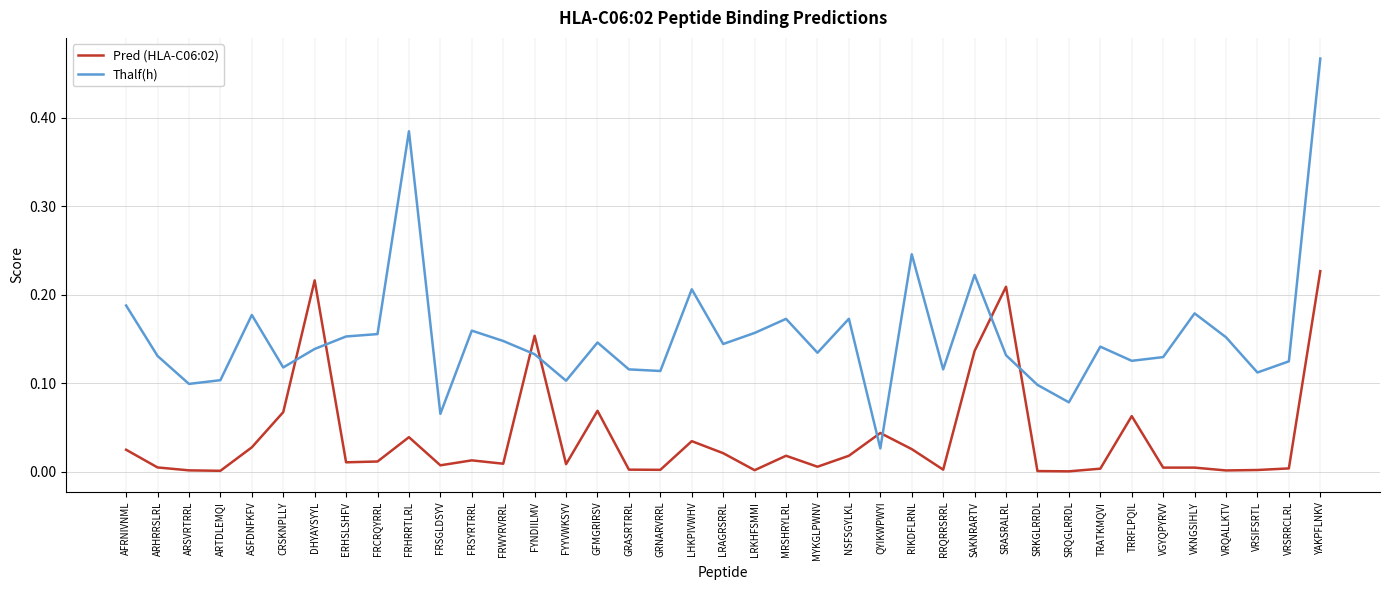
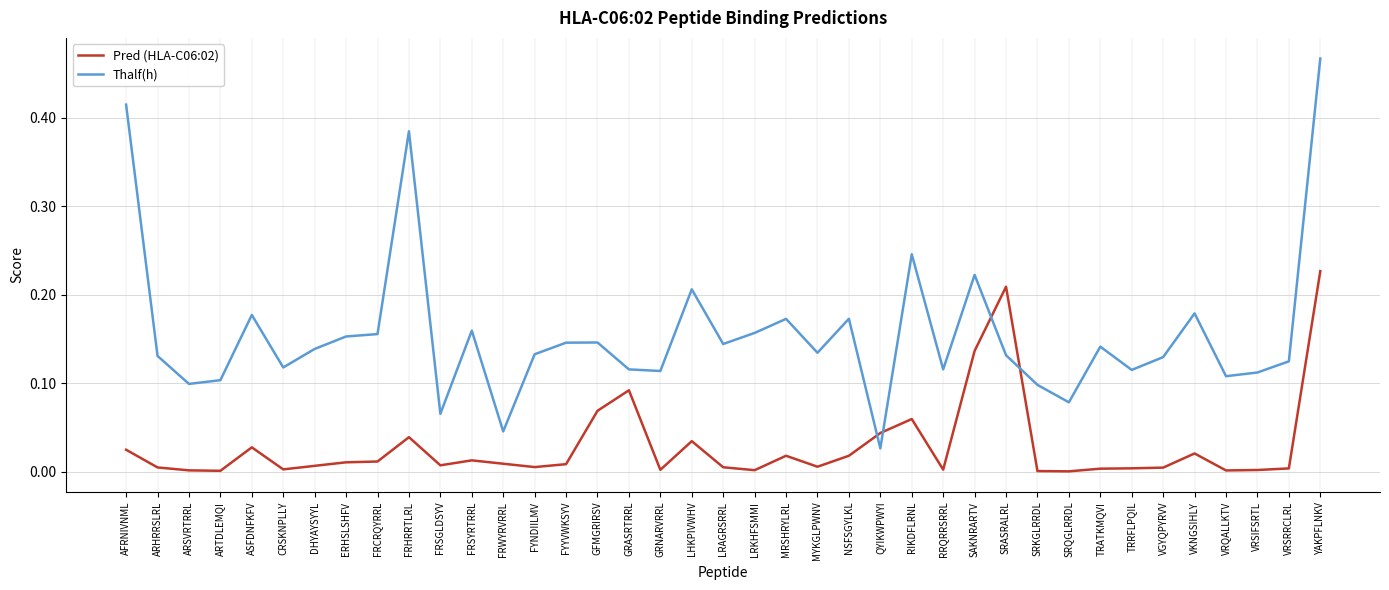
Thalf(h), AFRNIVNML: 0.19 -> 0.42
Pred (HLA-C06:02), CRSKNPLLY: 0.07 -> 0.00
Pred (HLA-C06:02), DHYAYSYYL: 0.22 -> 0.01
Thalf(h), FRWYRVRRL: 0.15 -> 0.05
Pred (HLA-C06:02), FYNDIILMV: 0.15 -> 0.01
Thalf(h), FYYVWKSYV: 0.10 -> 0.15
Pred (HLA-C06:02), GRASRTRRL: 0.00 -> 0.09
Pred (HLA-C06:02), LRAGRSRRL: 0.02 -> 0.01
Pred (HLA-C06:02), RIKDFLRNL: 0.03 -> 0.06
Pred (HLA-C06:02), TRRFLPQIL: 0.06 -> 0.00
Thalf(h), TRRFLPQIL: 0.13 -> 0.12
Pred (HLA-C06:02), VKNGSIHLY: 0.00 -> 0.02
Thalf(h), VRQALLKTV: 0.15 -> 0.11
